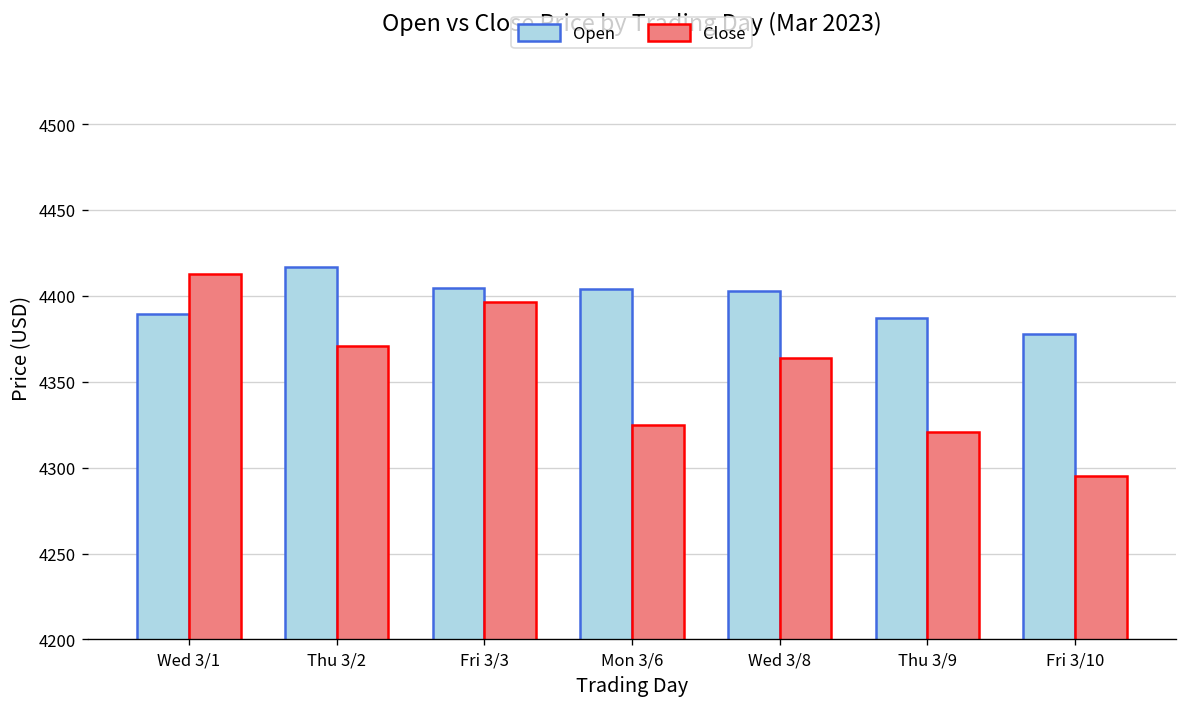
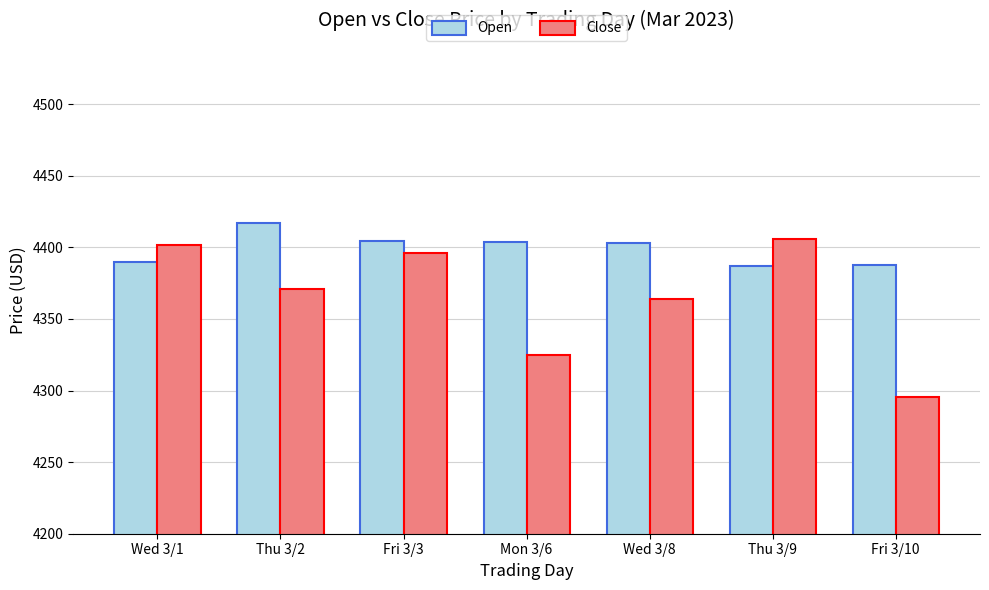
Close, Wed 3/1: 4413 -> 4402
Close, Thu 3/9: 4321 -> 4406
Open, Fri 3/10: 4378 -> 4388
